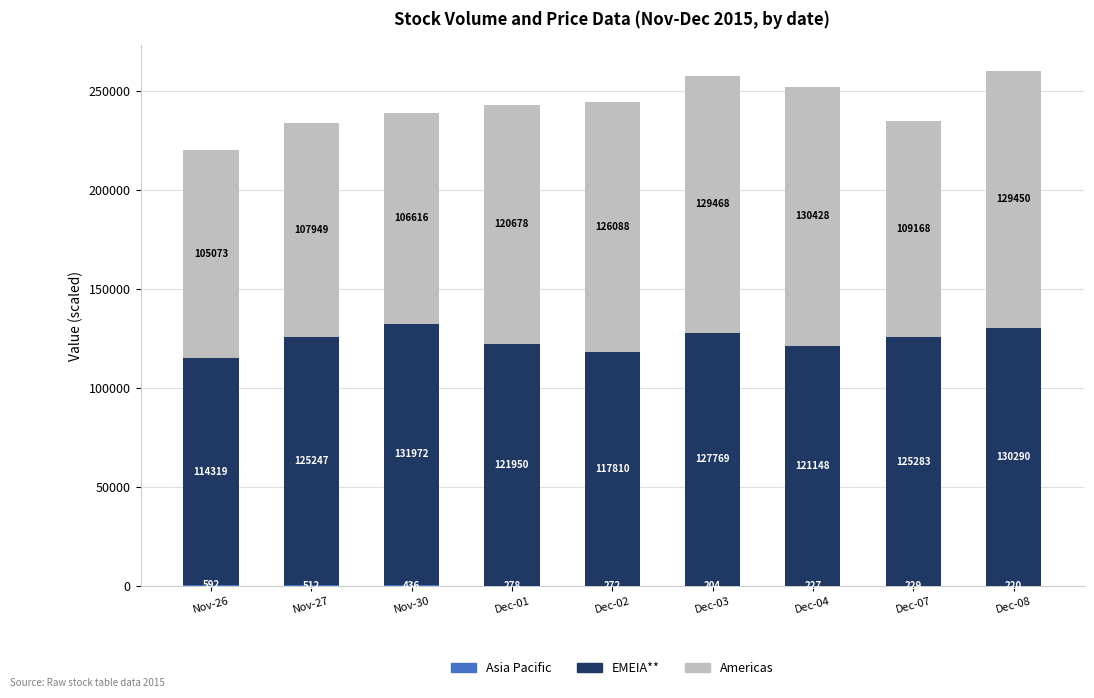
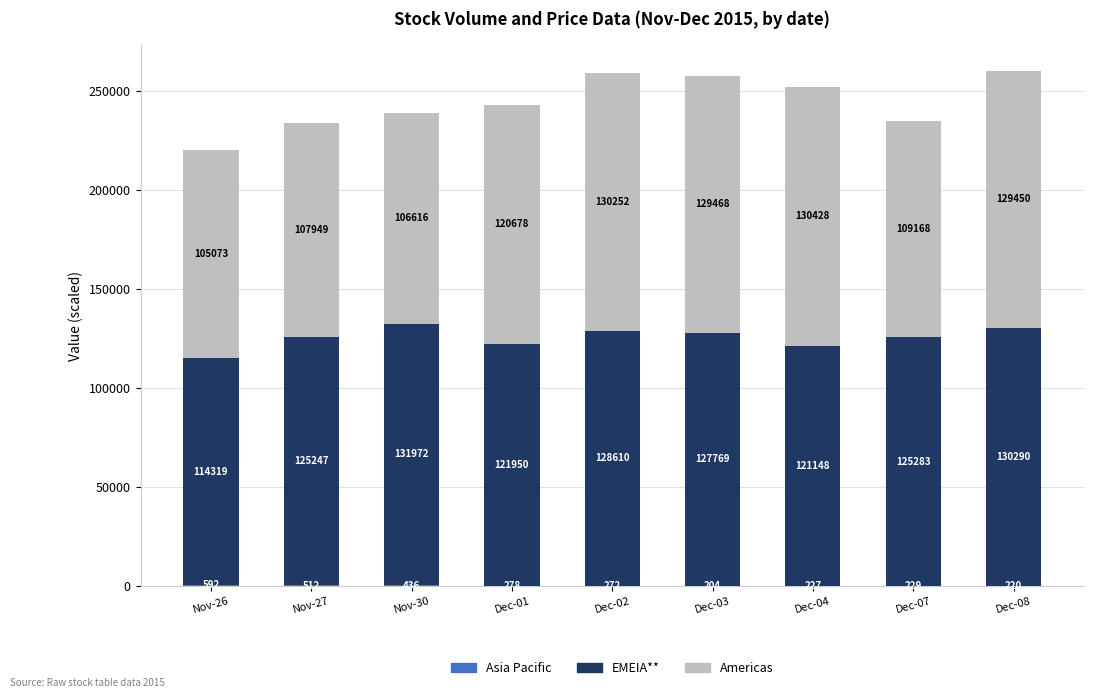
EMEIA**, Dec-02: 117810 -> 128610
Americas, Dec-02: 126088 -> 130252
